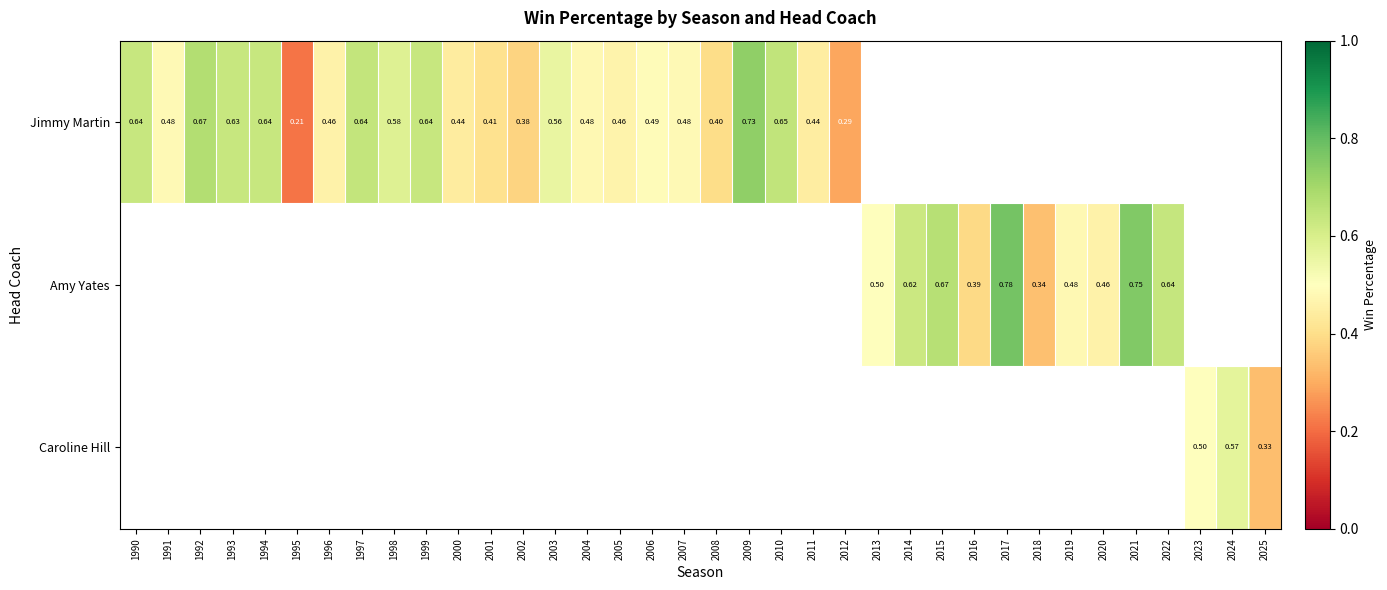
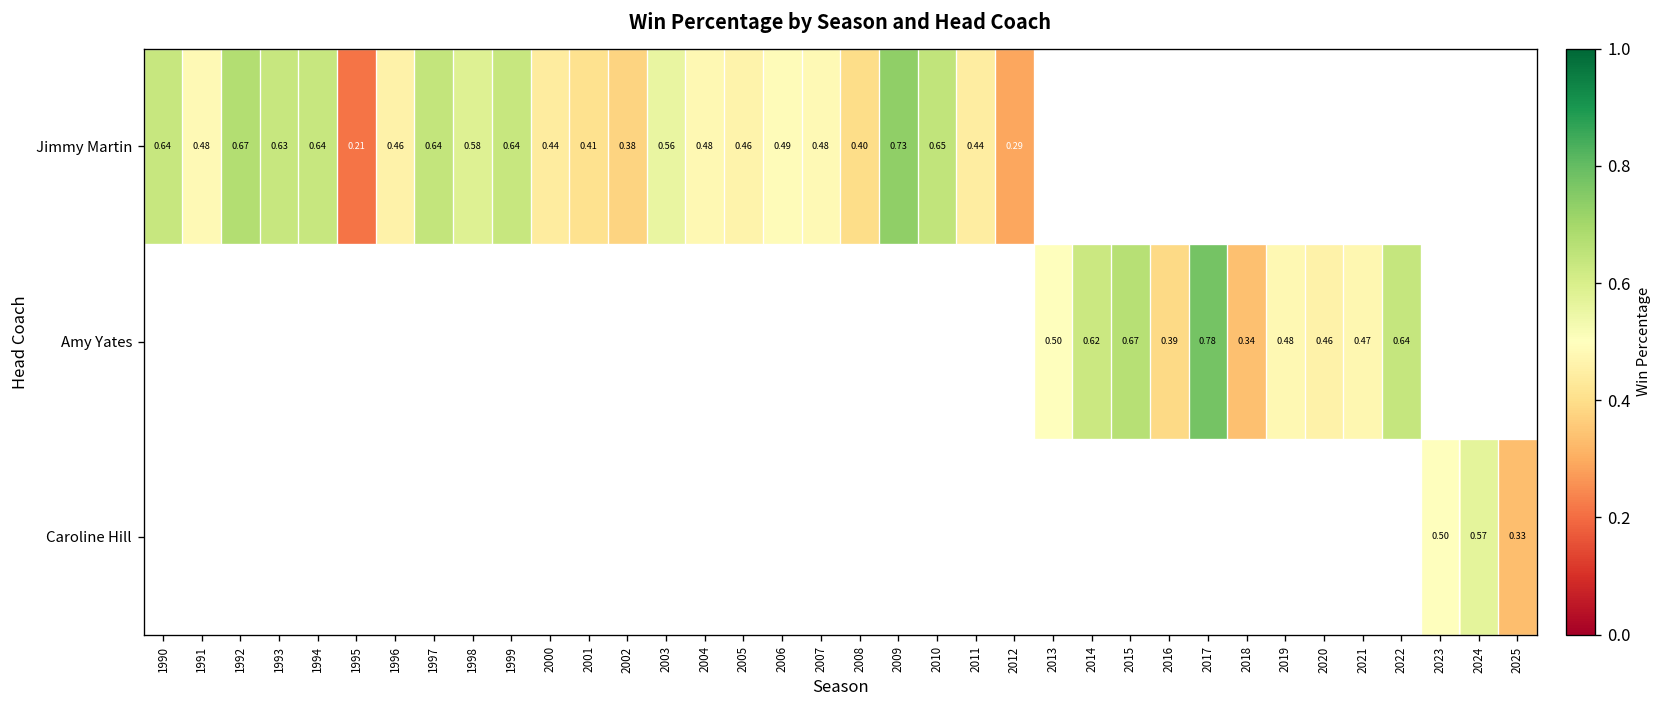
Amy Yates, 2021: 0.75 -> 0.47
